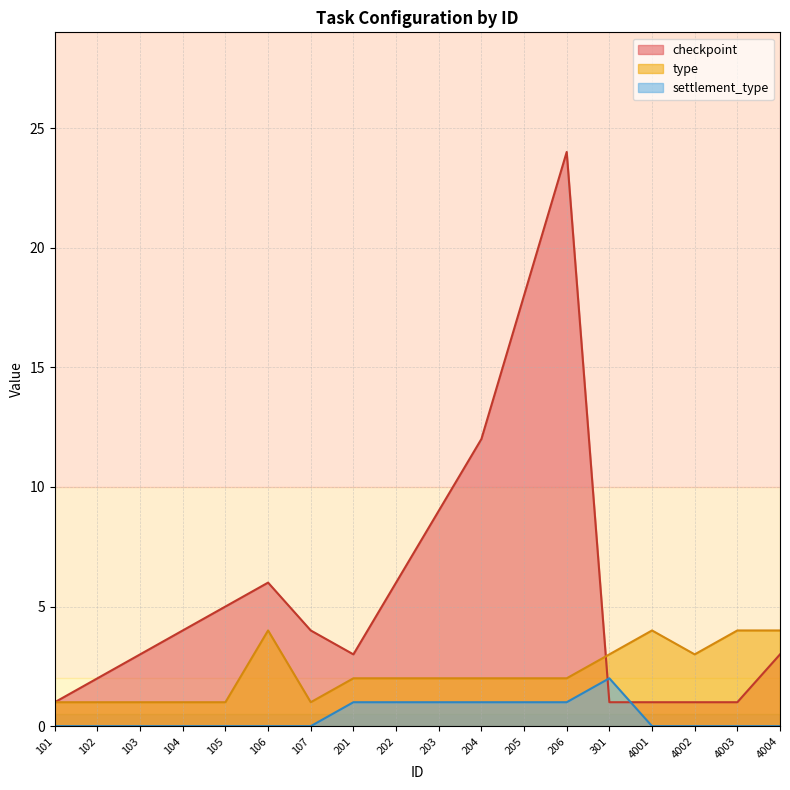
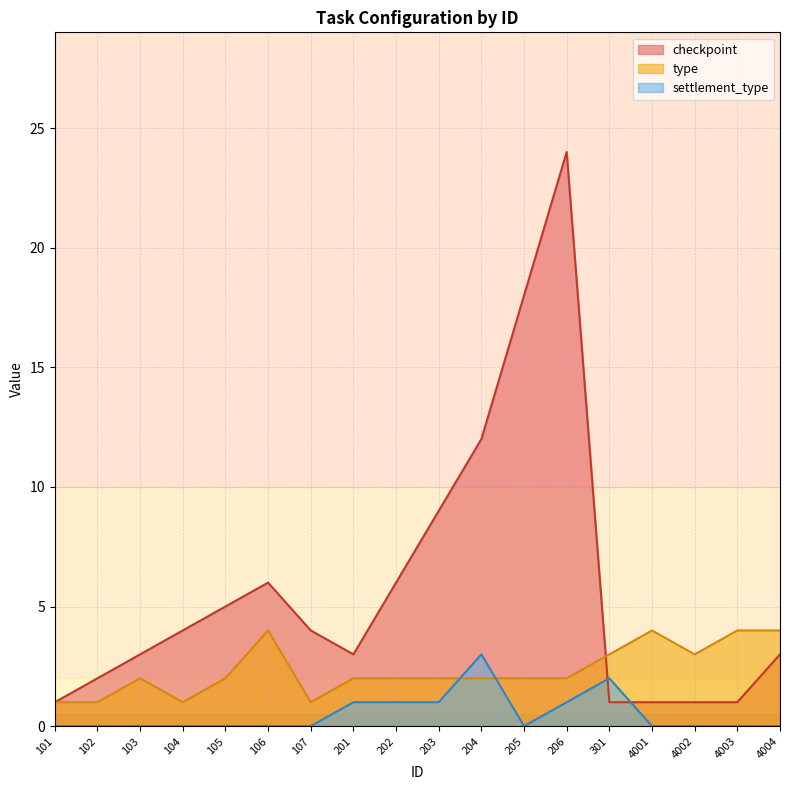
type, 103: 1 -> 2
type, 105: 1 -> 2
settlement_type, 204: 1 -> 3
settlement_type, 205: 1 -> 0
